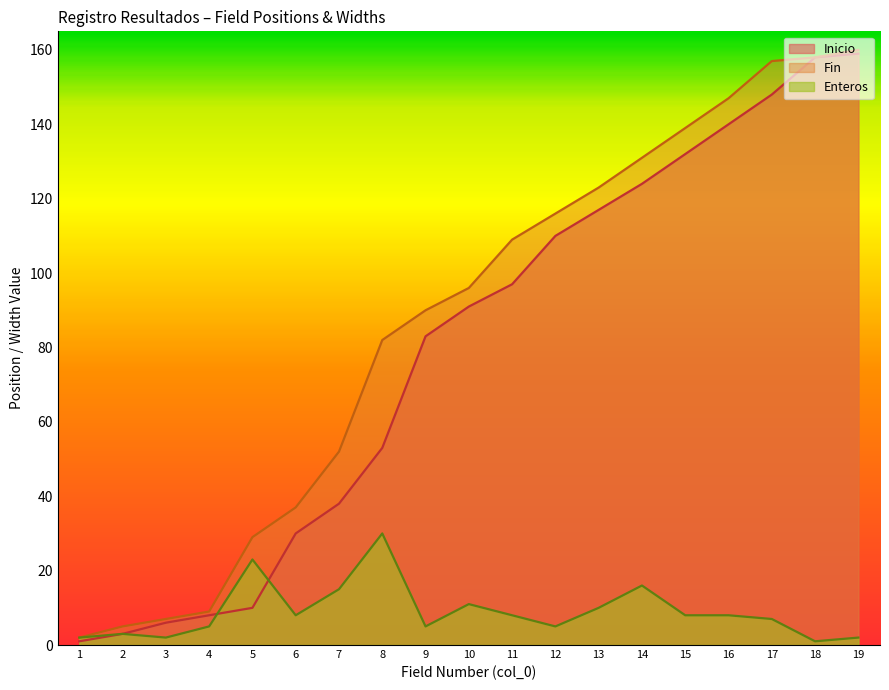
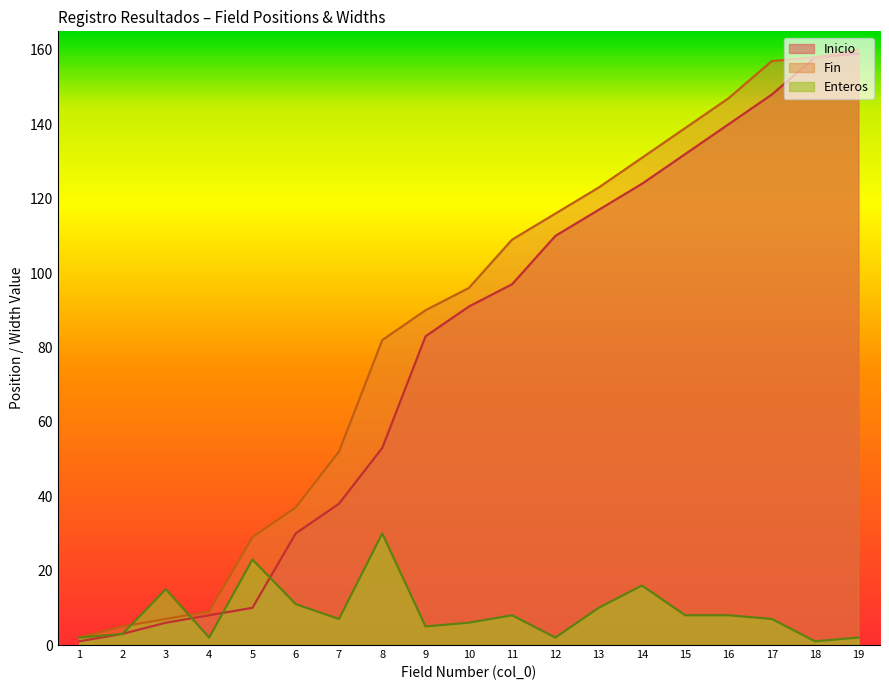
Enteros, 3: 2 -> 15
Enteros, 4: 5 -> 2
Enteros, 6: 8 -> 11
Enteros, 7: 15 -> 7
Enteros, 10: 11 -> 6
Enteros, 12: 5 -> 2
